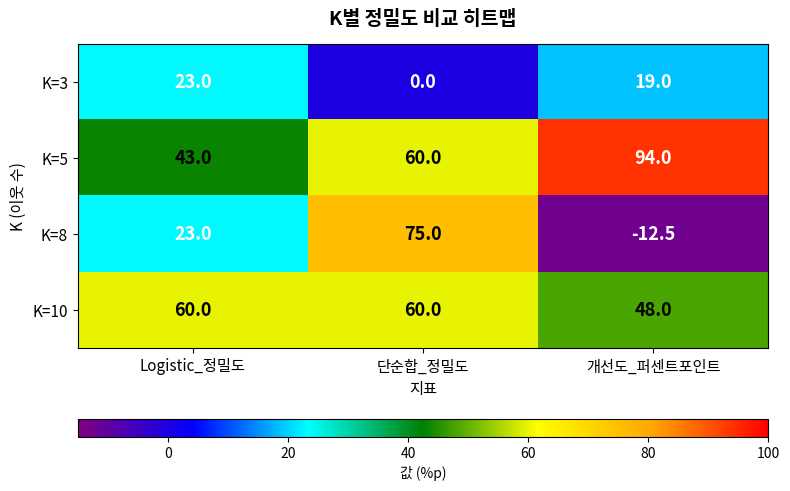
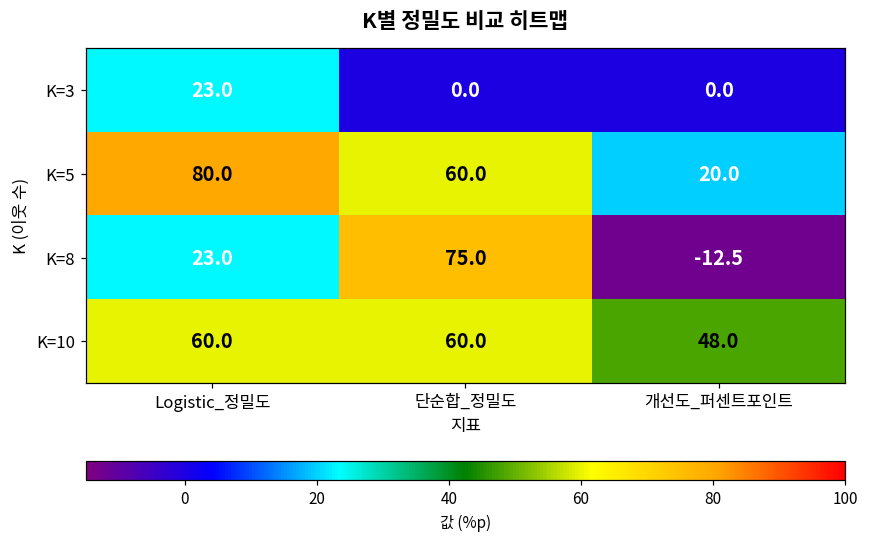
K=3, 개선도_퍼센트포인트: 19.0 -> 0.0
K=5, Logistic_정밀도: 43.0 -> 80.0
K=5, 개선도_퍼센트포인트: 94.0 -> 20.0
